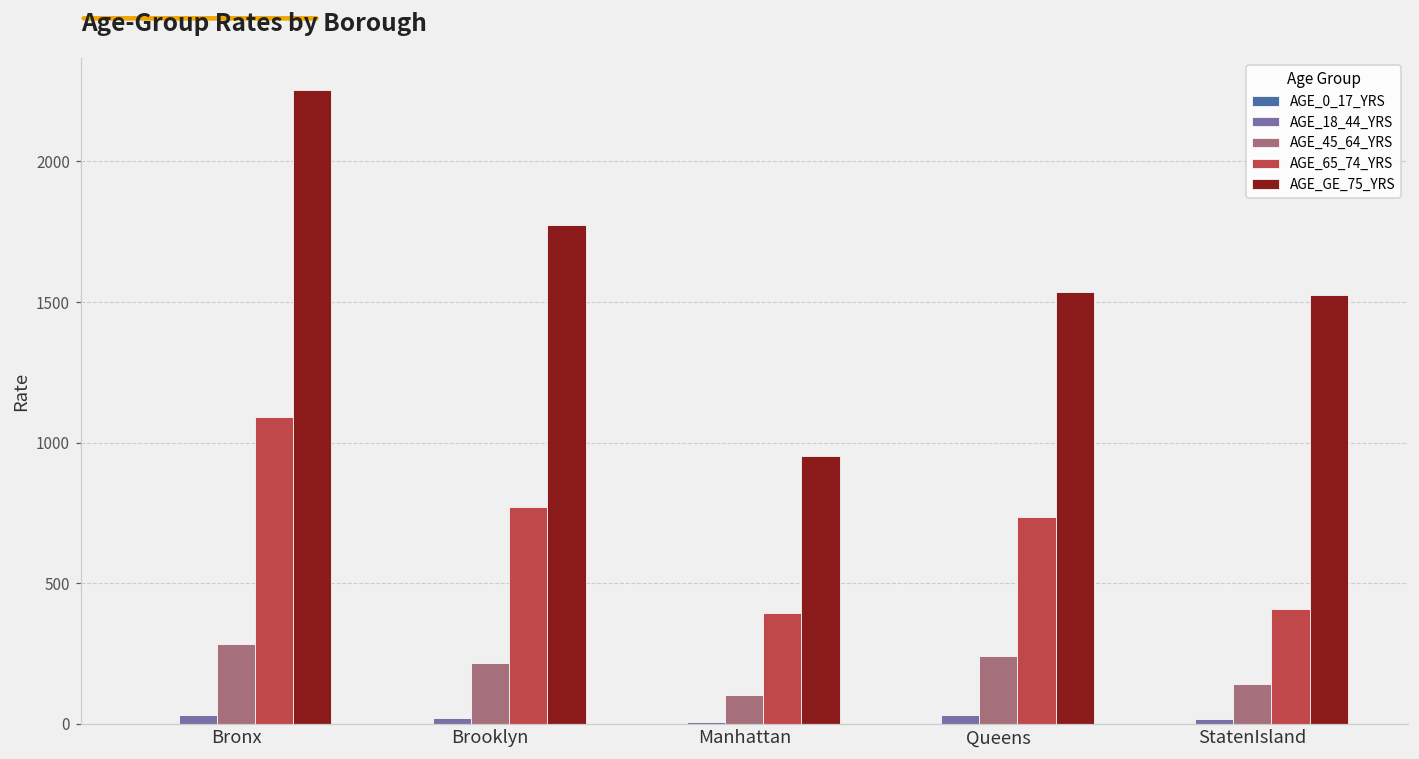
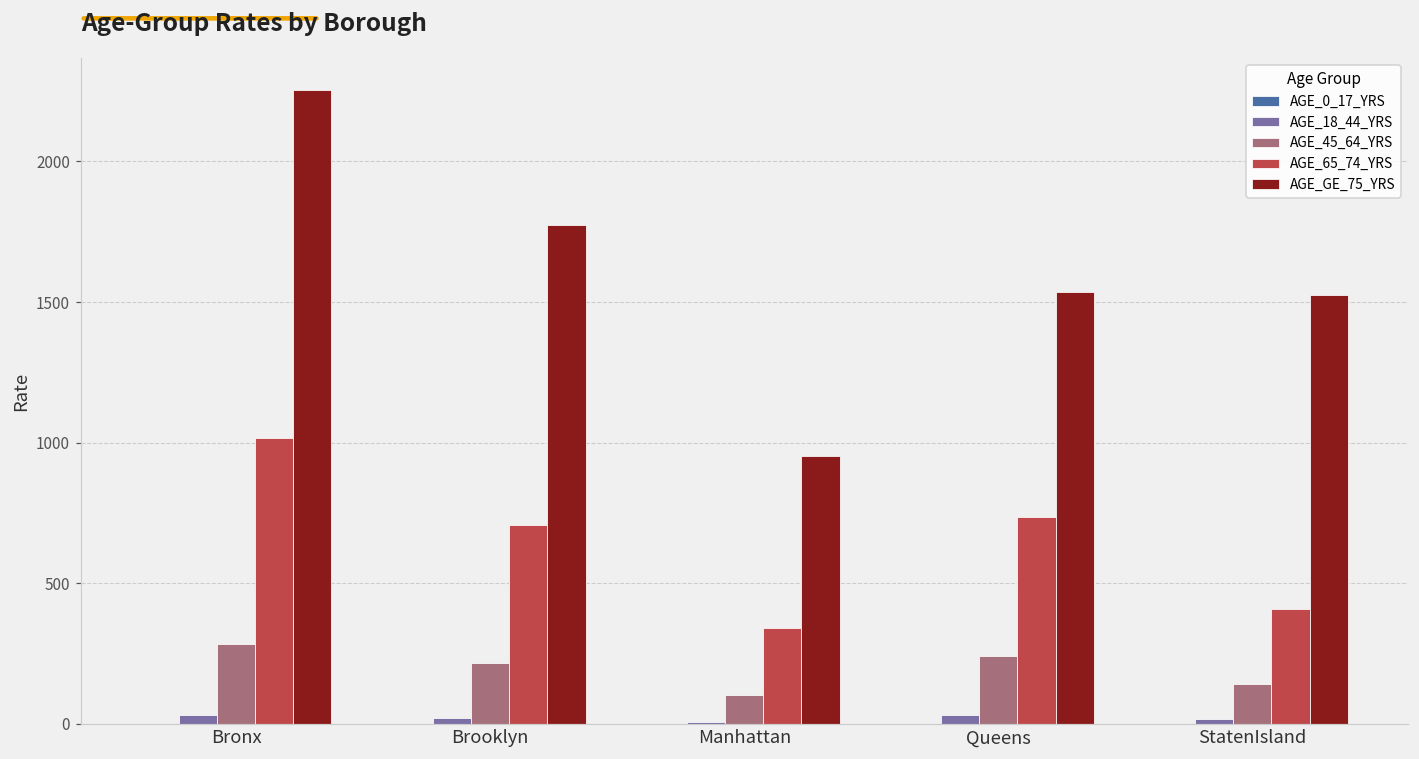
AGE_65_74_YRS, Bronx: 1090 -> 1020
AGE_65_74_YRS, Brooklyn: 770 -> 710
AGE_65_74_YRS, Manhattan: 390 -> 340
